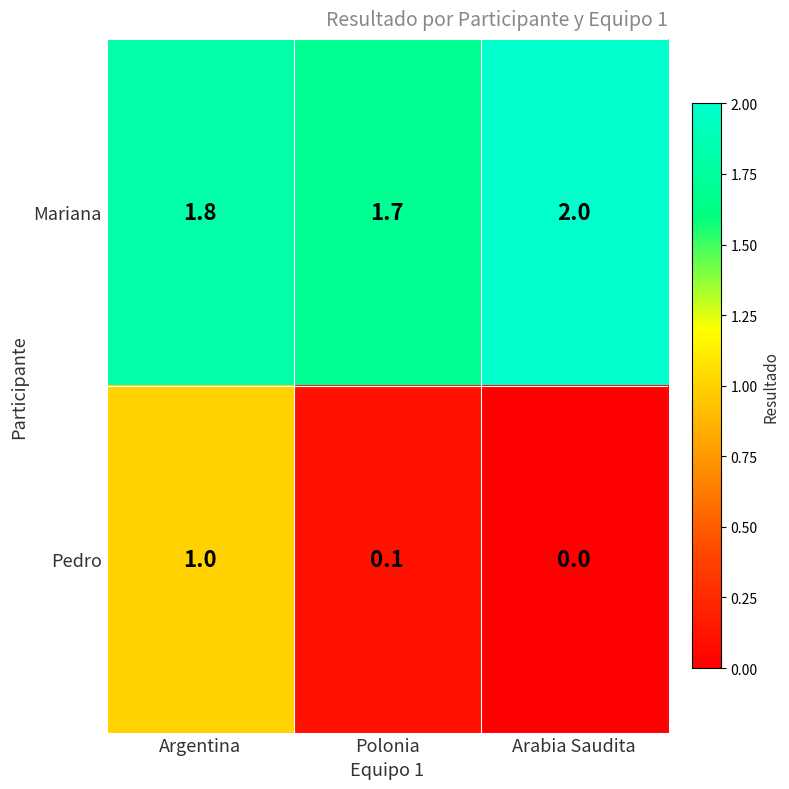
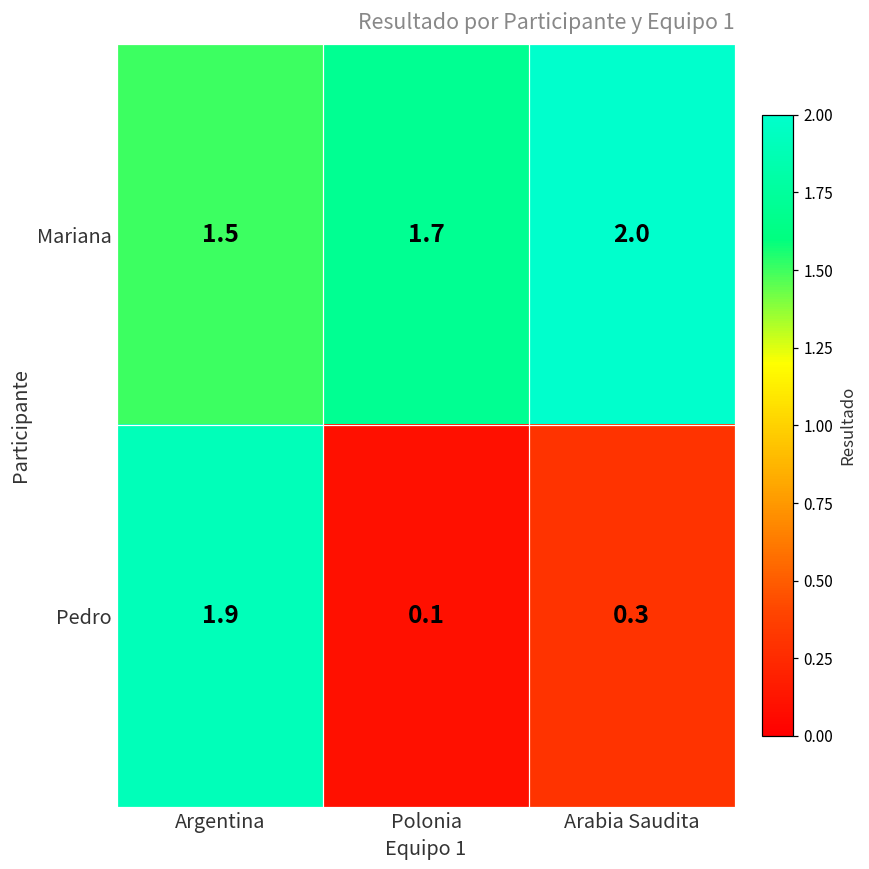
Mariana, Argentina: 1.8 -> 1.5
Pedro, Argentina: 1.0 -> 1.9
Pedro, Arabia Saudita: 0.0 -> 0.3
